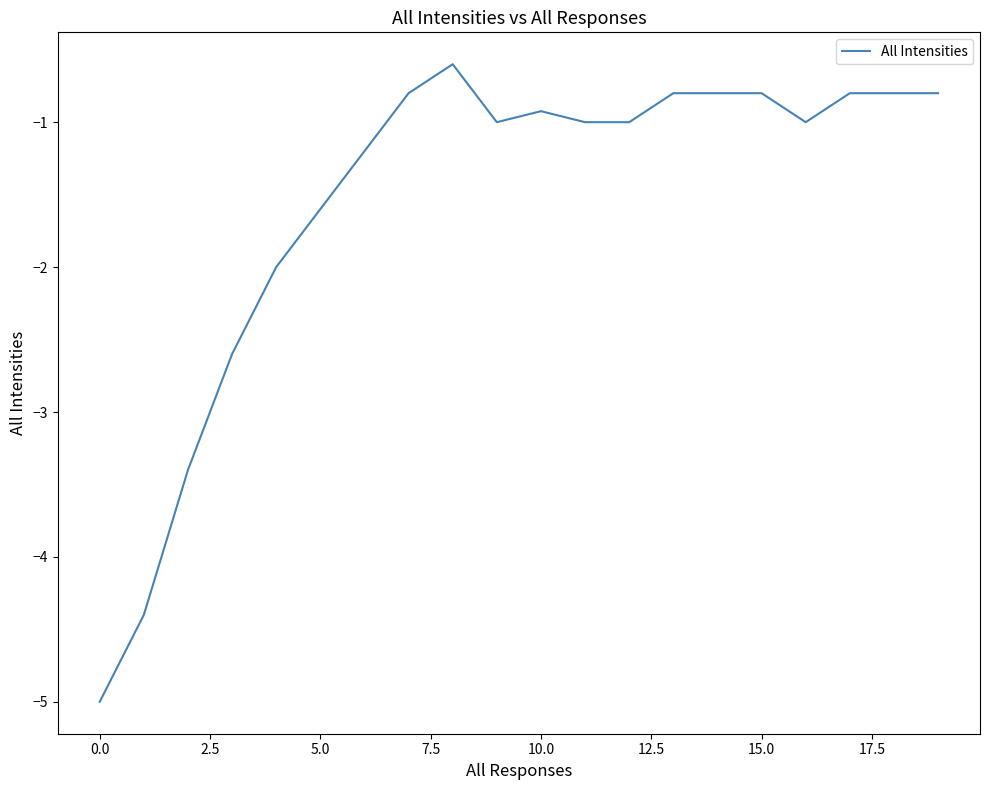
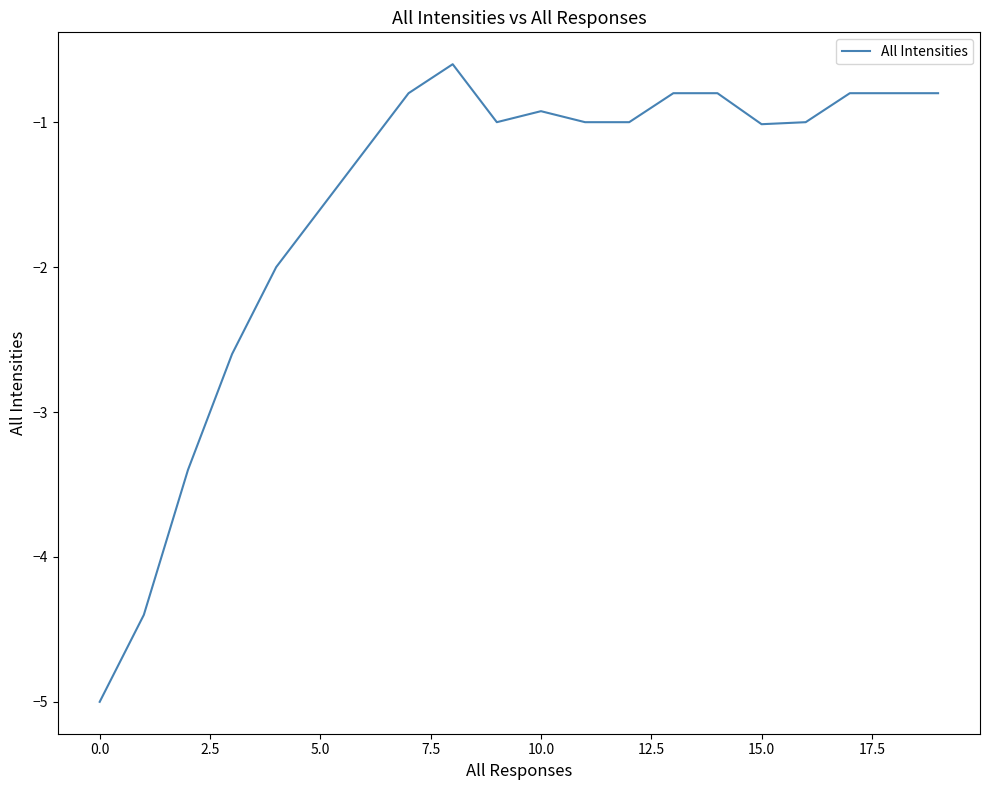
15.0: -0.80 -> -1.01
